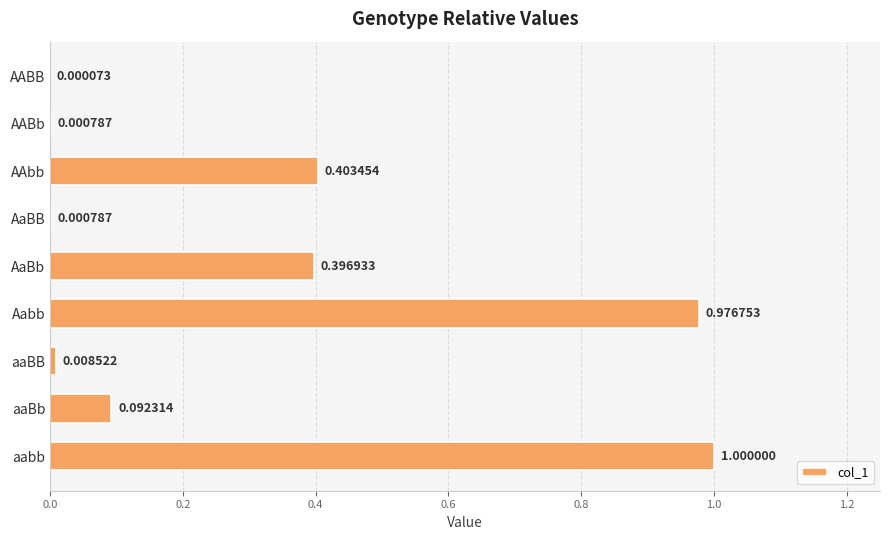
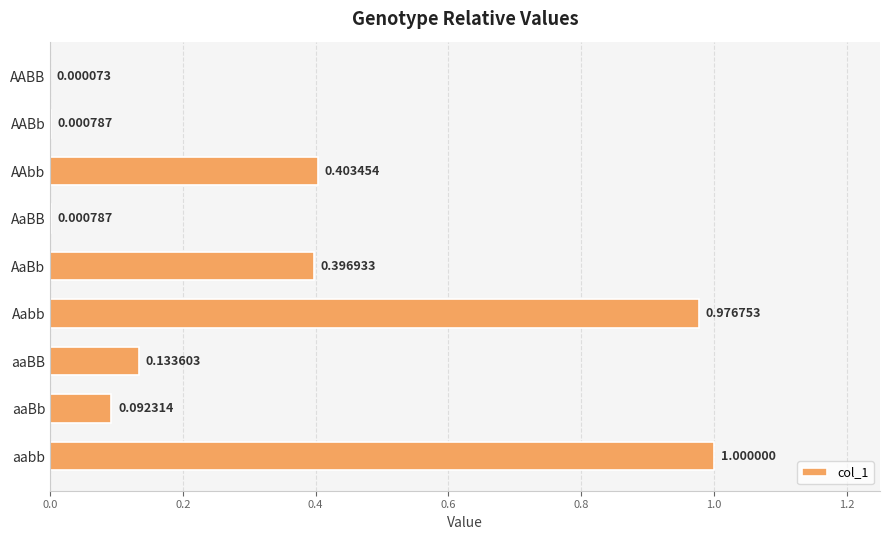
aaBB: 0.008522 -> 0.133603
